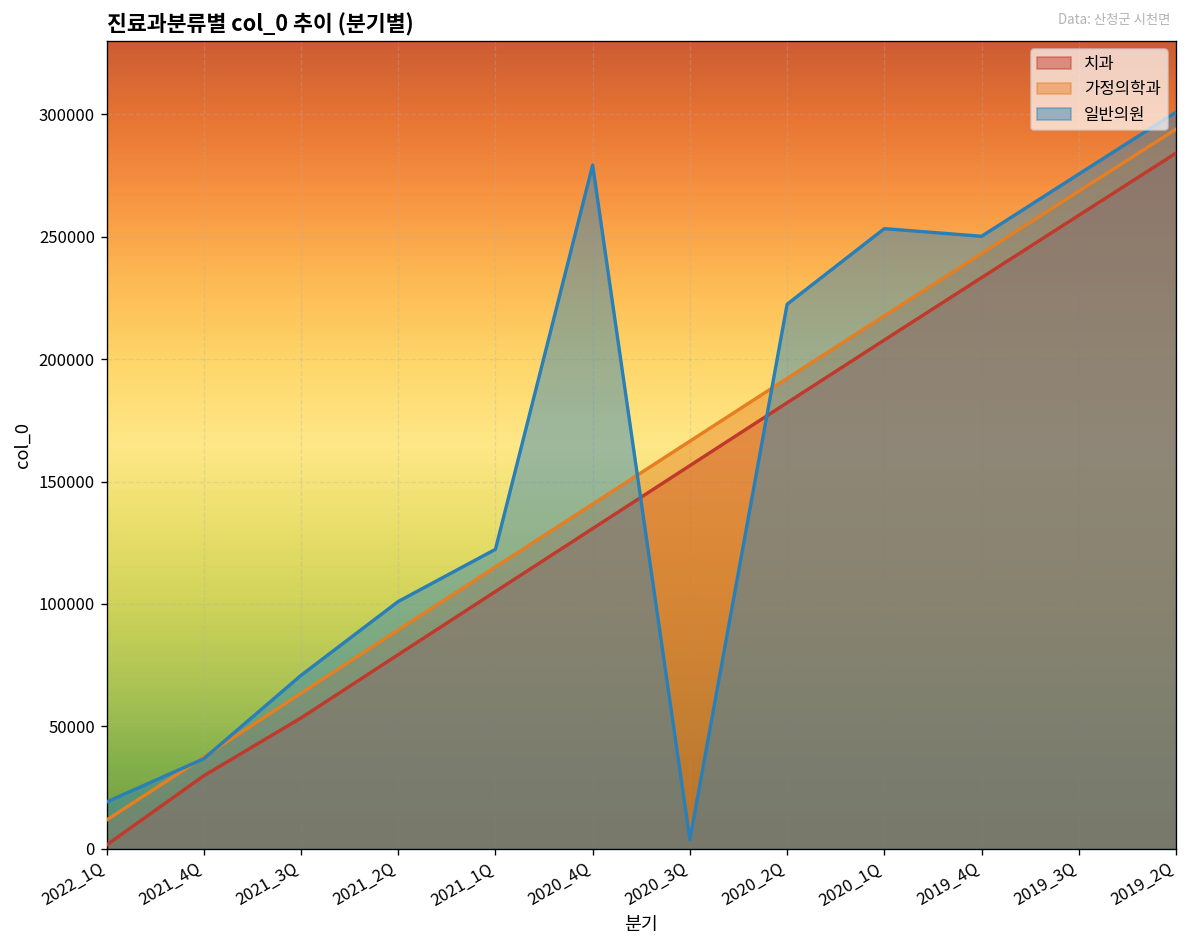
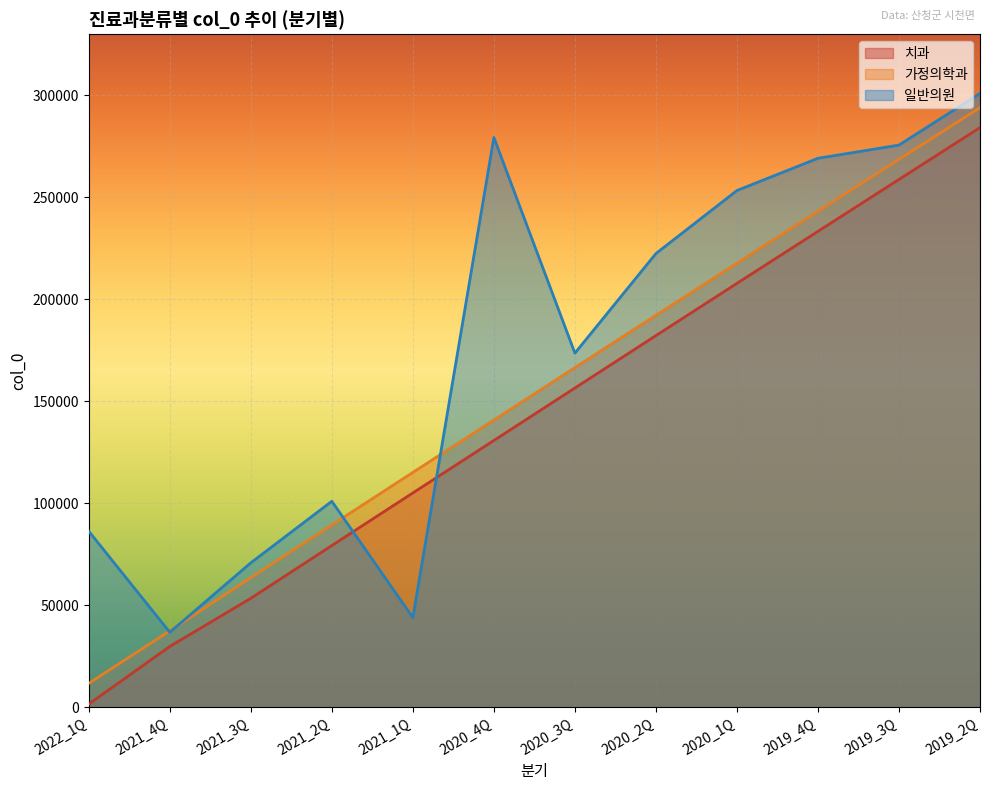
일반의원, 2022_1Q: 19000 -> 86000
일반의원, 2021_1Q: 122000 -> 44000
일반의원, 2020_3Q: 4000 -> 174000
일반의원, 2019_4Q: 250000 -> 269000
